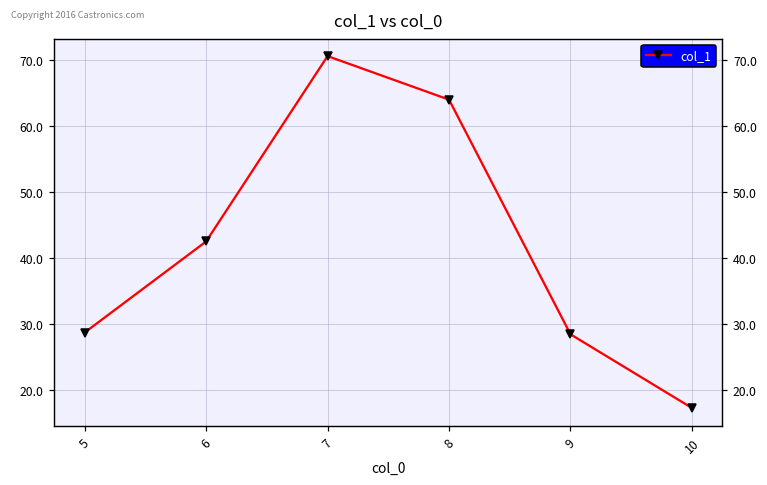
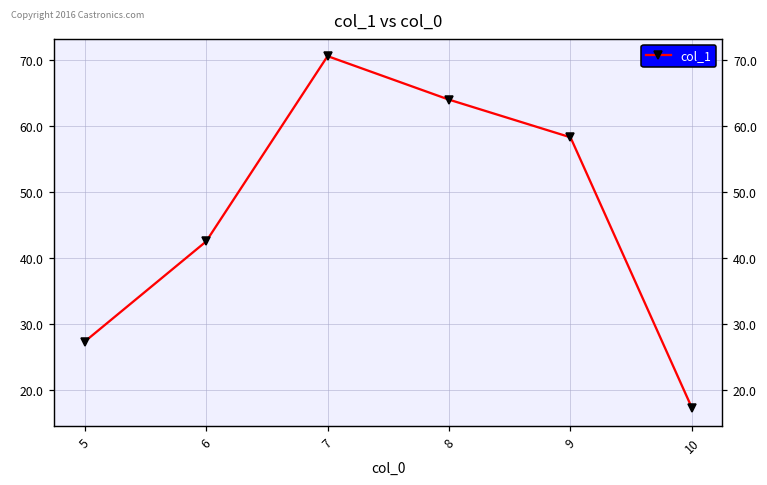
5: 29 -> 27
9: 28 -> 58
